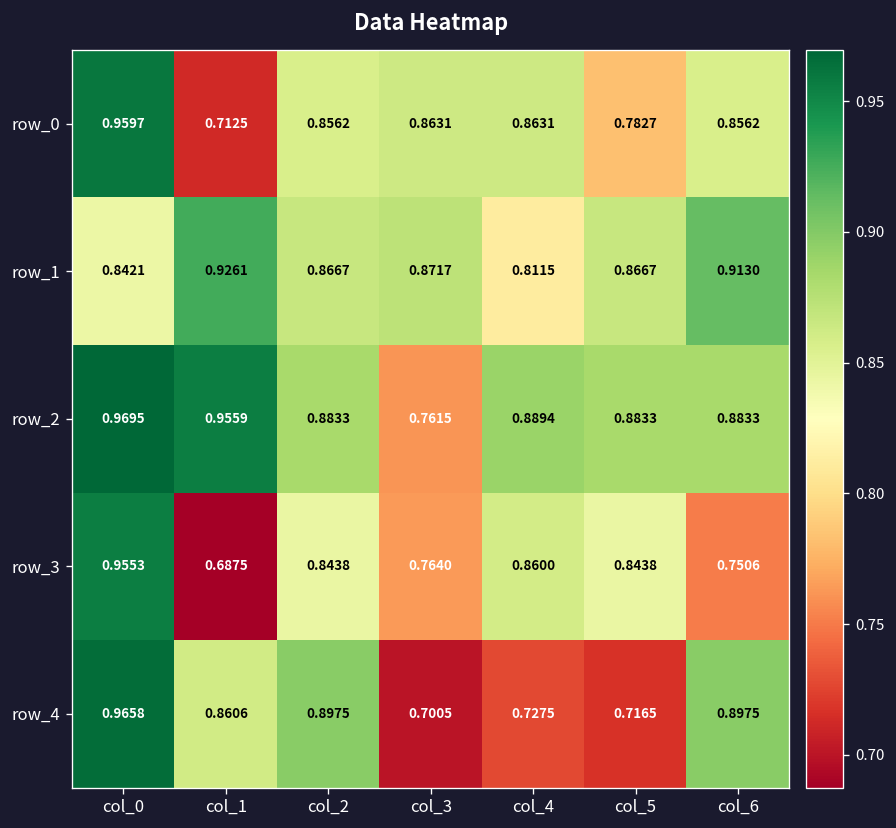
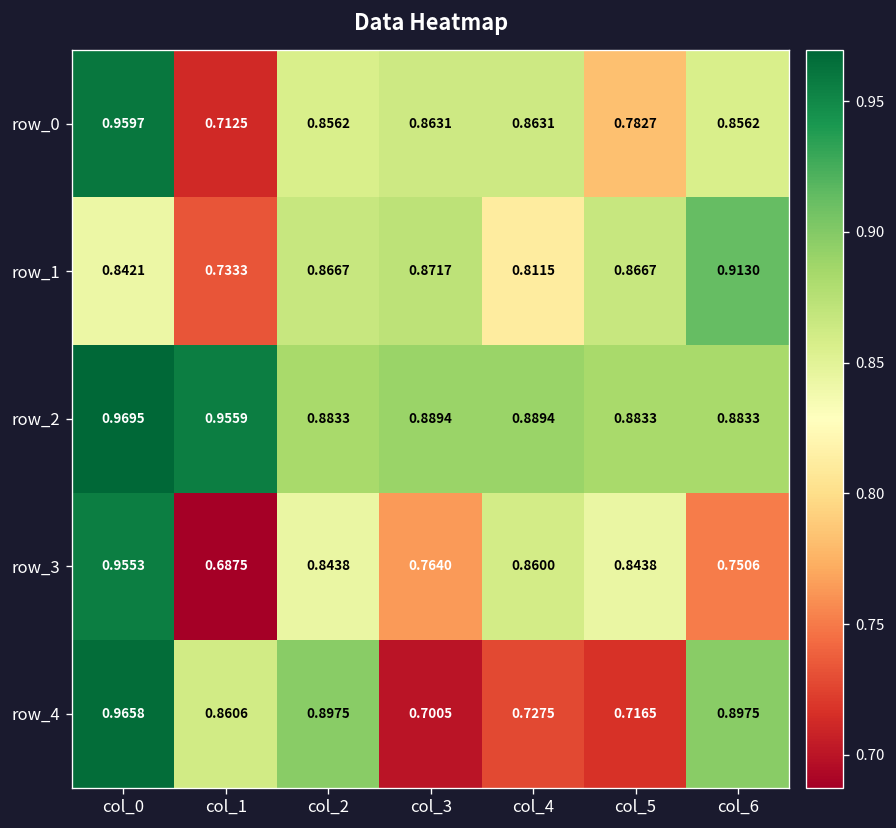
row_1, col_1: 0.9261 -> 0.7333
row_2, col_3: 0.7615 -> 0.8894
